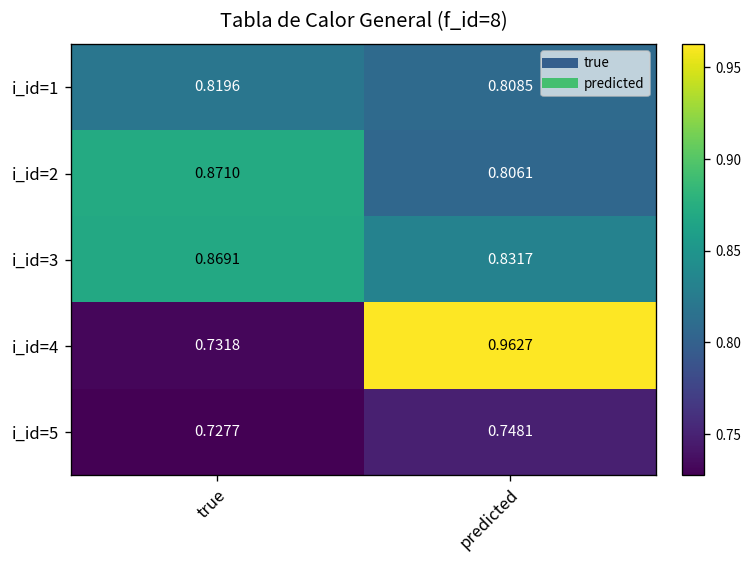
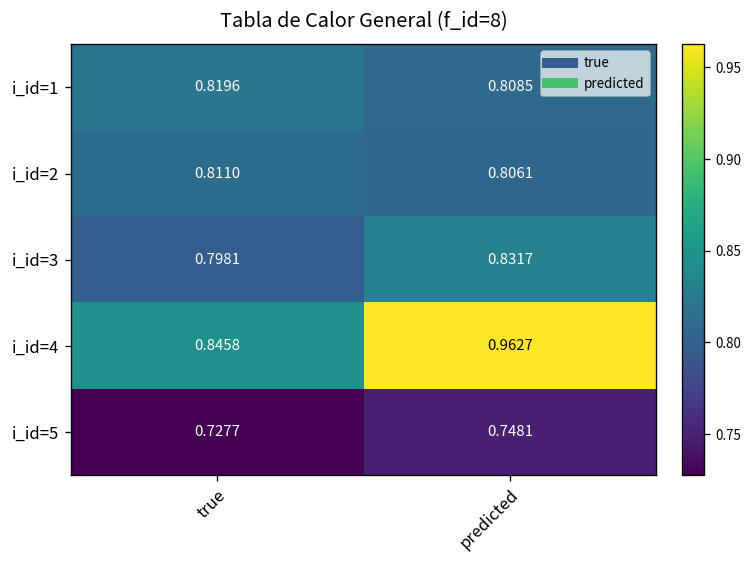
i_id=2, true: 0.8710 -> 0.8110
i_id=3, true: 0.8691 -> 0.7981
i_id=4, true: 0.7318 -> 0.8458
